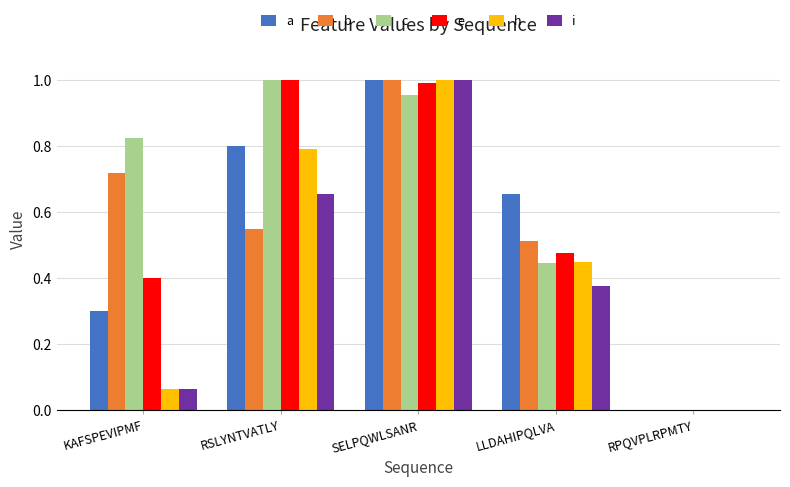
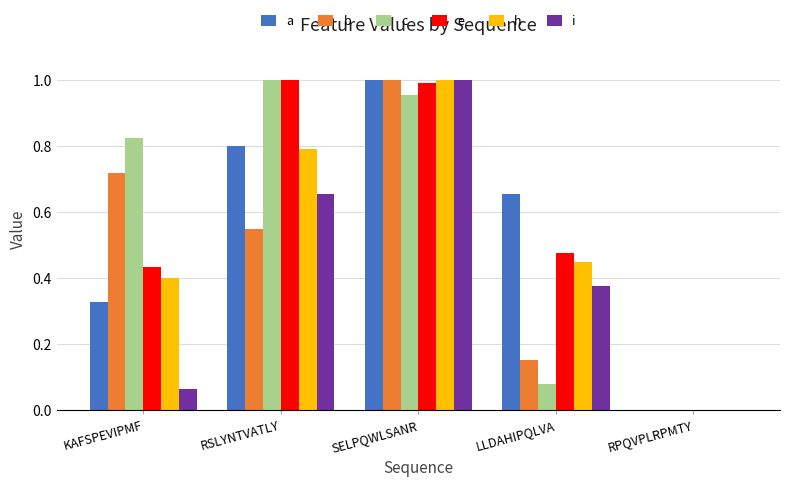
a, KAFSPEVIPMF: 0.30 -> 0.33
e, KAFSPEVIPMF: 0.40 -> 0.43
h, KAFSPEVIPMF: 0.06 -> 0.40
b, LLDAHIPQLVA: 0.51 -> 0.15
c, LLDAHIPQLVA: 0.45 -> 0.08
